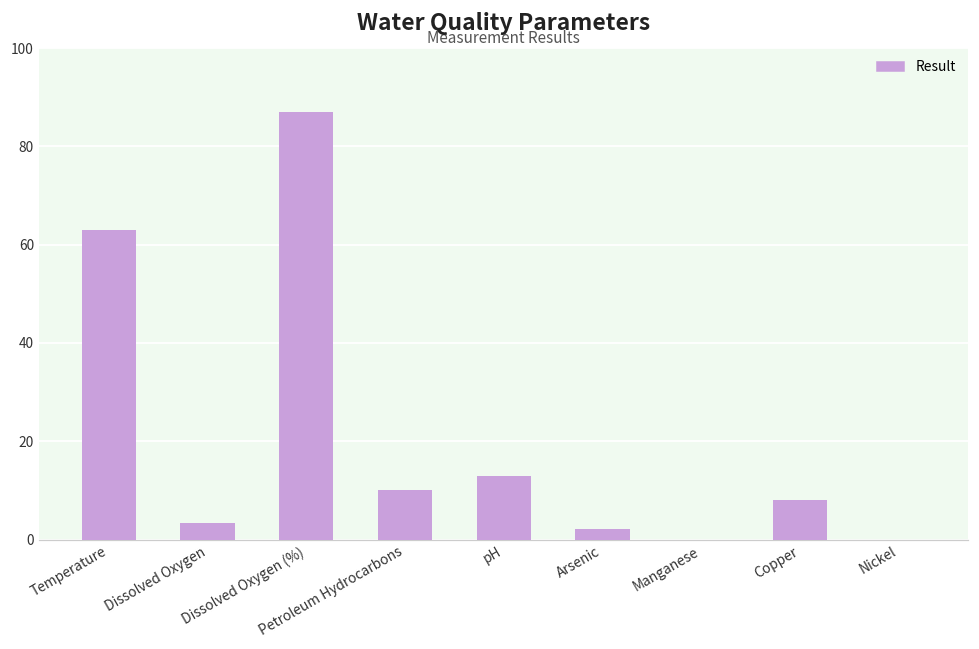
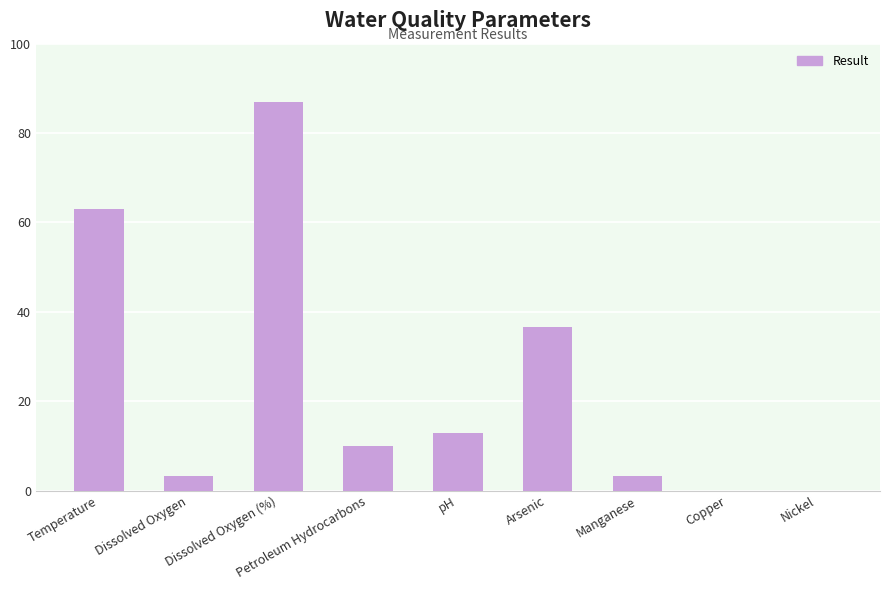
Arsenic: 2 -> 37
Manganese: 0 -> 3
Copper: 8 -> 0
